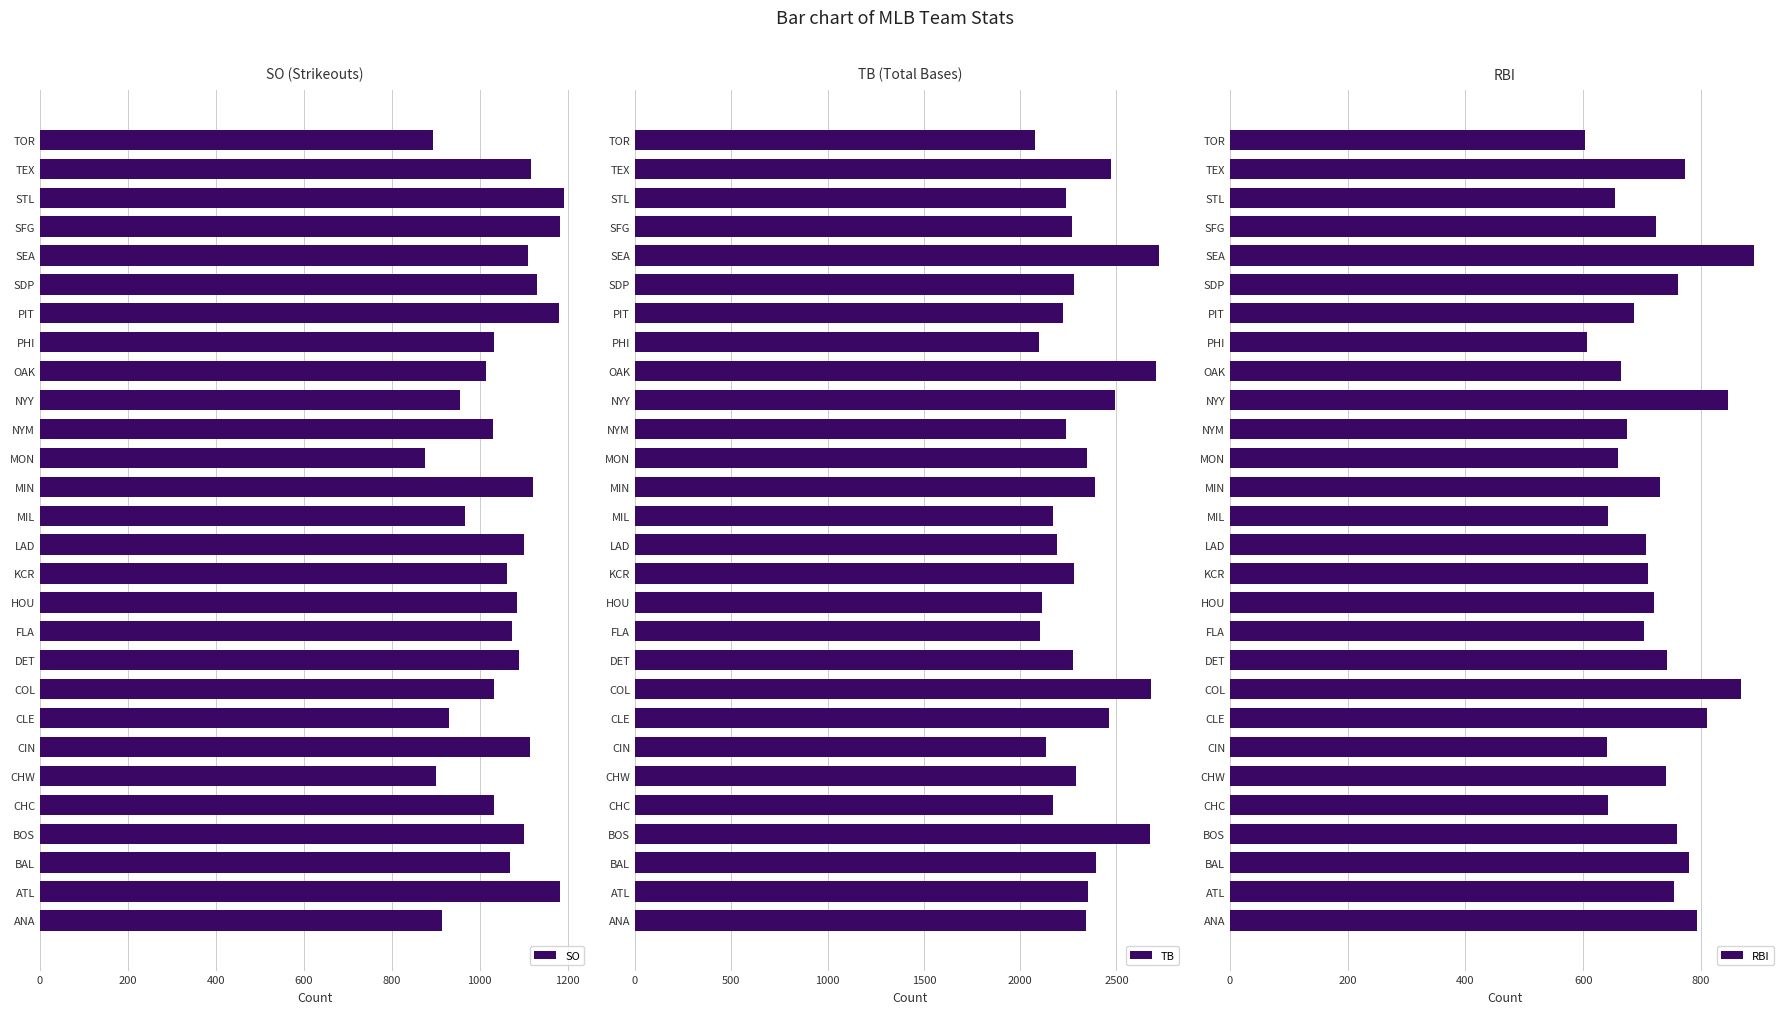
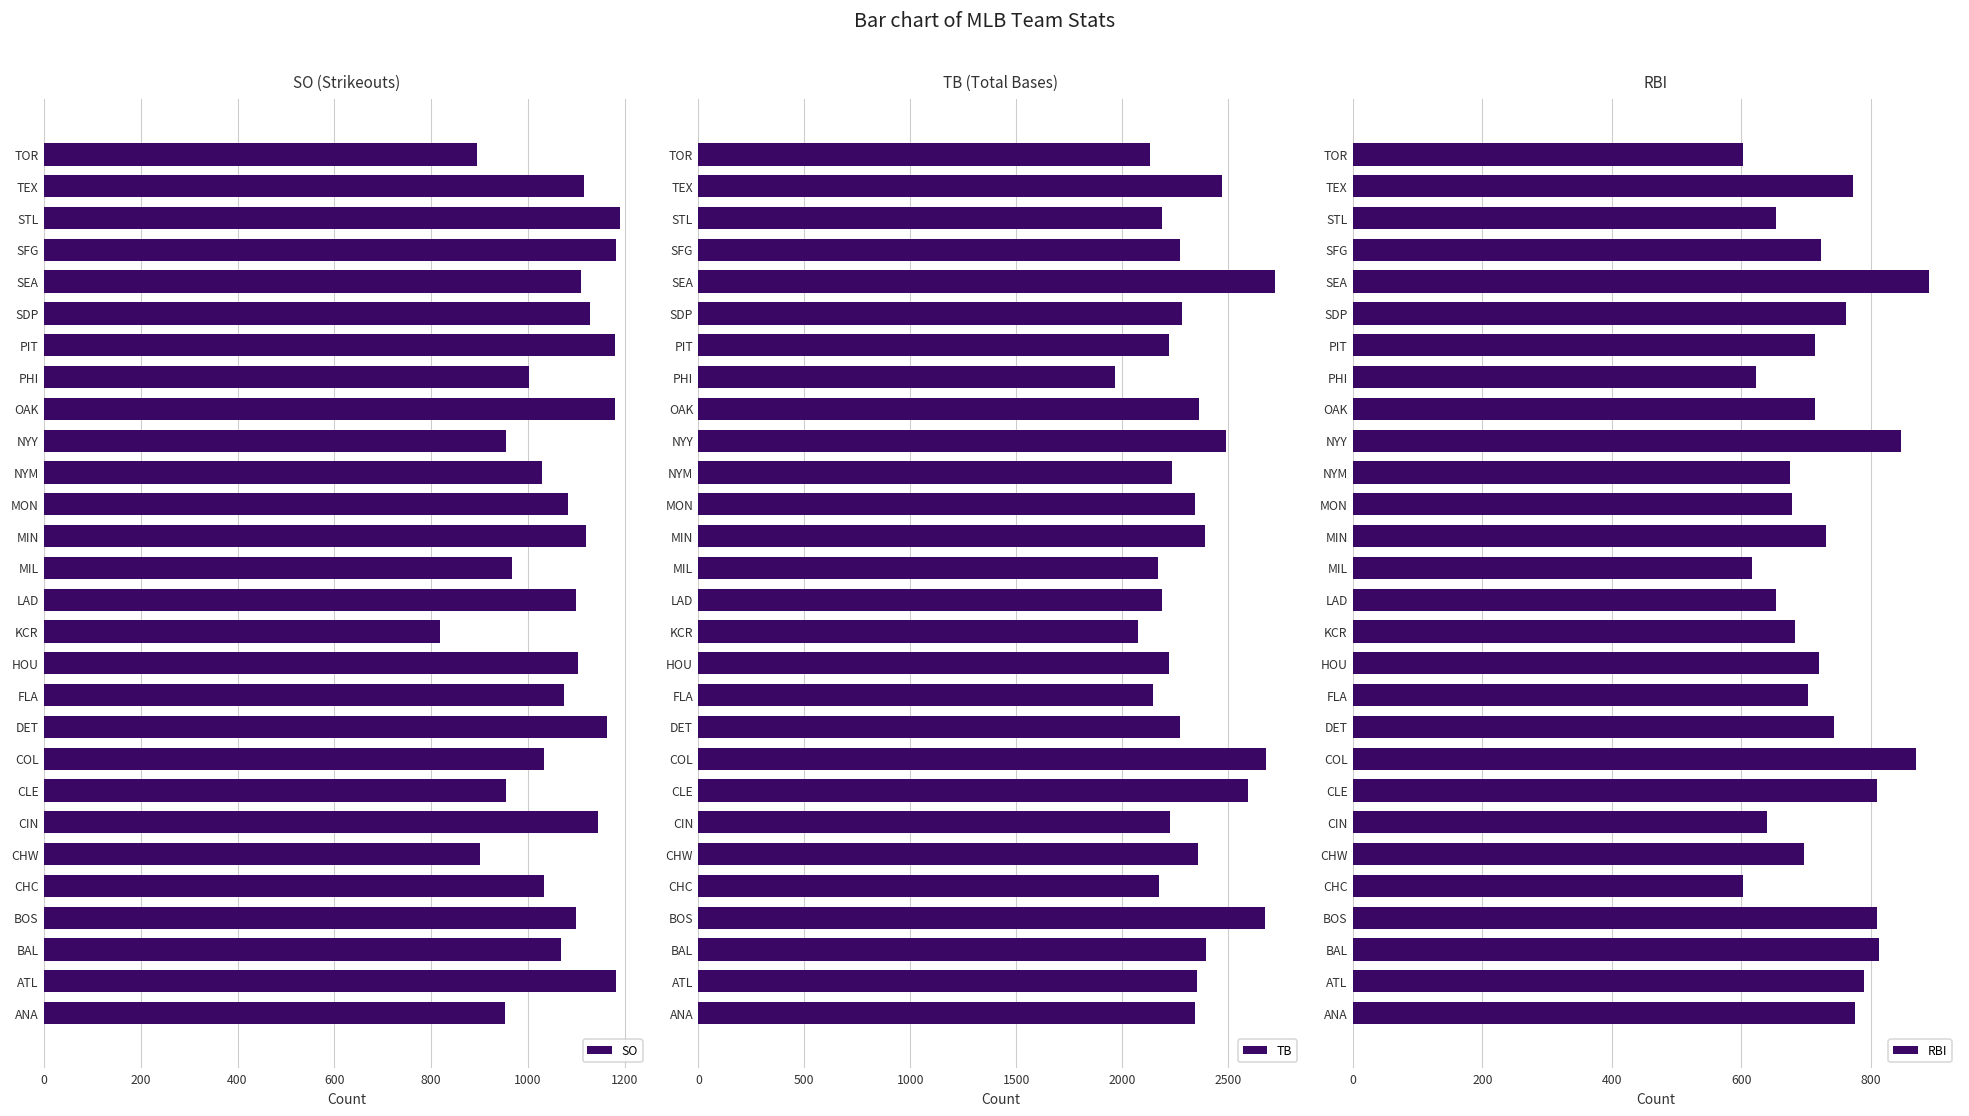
SO (Strikeouts), PHI: 1030 -> 1000
SO (Strikeouts), OAK: 1010 -> 1180
SO (Strikeouts), MON: 880 -> 1080
SO (Strikeouts), KCR: 1060 -> 820
SO (Strikeouts), HOU: 1090 -> 1100
SO (Strikeouts), DET: 1090 -> 1160
SO (Strikeouts), CLE: 930 -> 960
SO (Strikeouts), CIN: 1110 -> 1150
SO (Strikeouts), ANA: 910 -> 950
TB (Total Bases), TOR: 2080 -> 2130
TB (Total Bases), STL: 2240 -> 2190
TB (Total Bases), PHI: 2100 -> 1970
TB (Total Bases), OAK: 2710 -> 2360
TB (Total Bases), KCR: 2280 -> 2080
TB (Total Bases), HOU: 2110 -> 2220
TB (Total Bases), FLA: 2100 -> 2150
TB (Total Bases), CLE: 2460 -> 2590
TB (Total Bases), CIN: 2140 -> 2230
TB (Total Bases), CHW: 2290 -> 2360
RBI, PIT: 690 -> 710
RBI, PHI: 610 -> 620
RBI, OAK: 660 -> 710
RBI, MON: 660 -> 680
RBI, MIL: 640 -> 620
RBI, LAD: 710 -> 650
RBI, KCR: 710 -> 680
RBI, CHW: 740 -> 700
RBI, CHC: 640 -> 600
RBI, BOS: 760 -> 810
RBI, BAL: 780 -> 810
RBI, ATL: 760 -> 790
RBI, ANA: 790 -> 780
